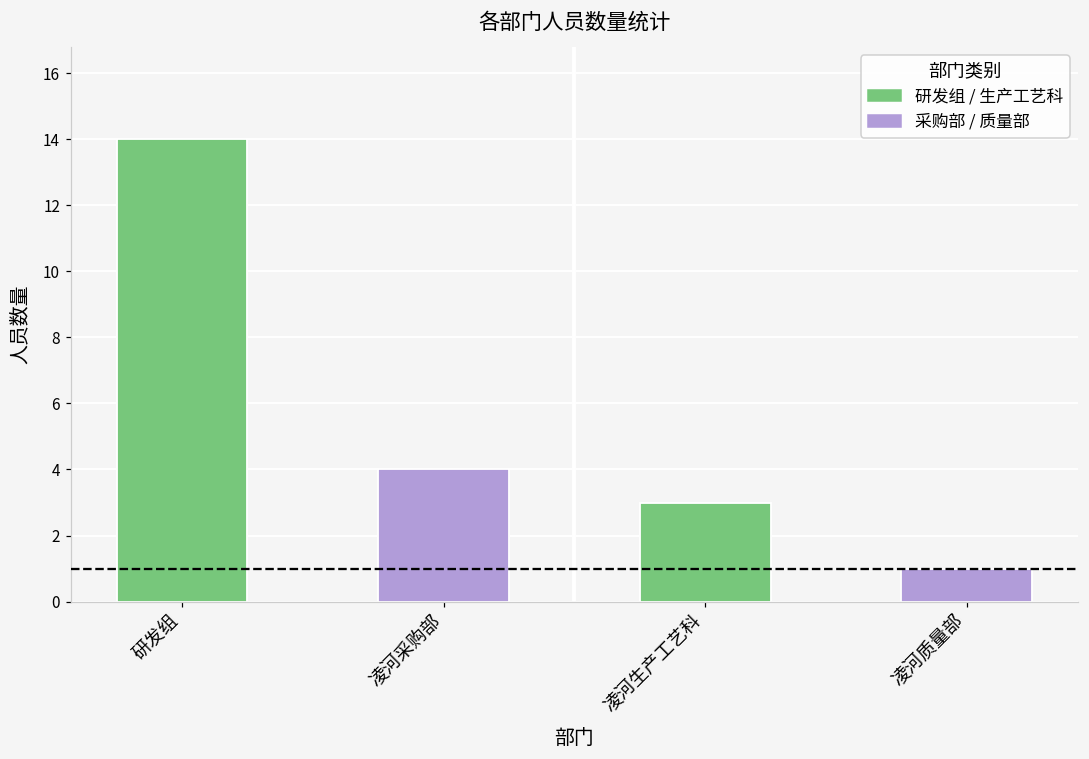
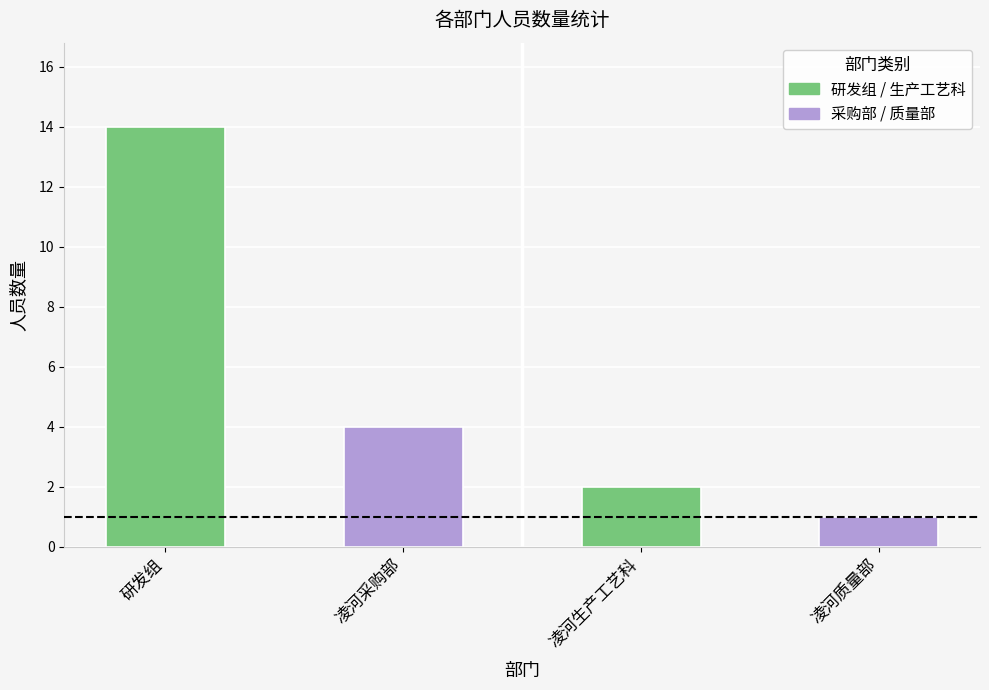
凌河生产工艺科: 3 -> 2
